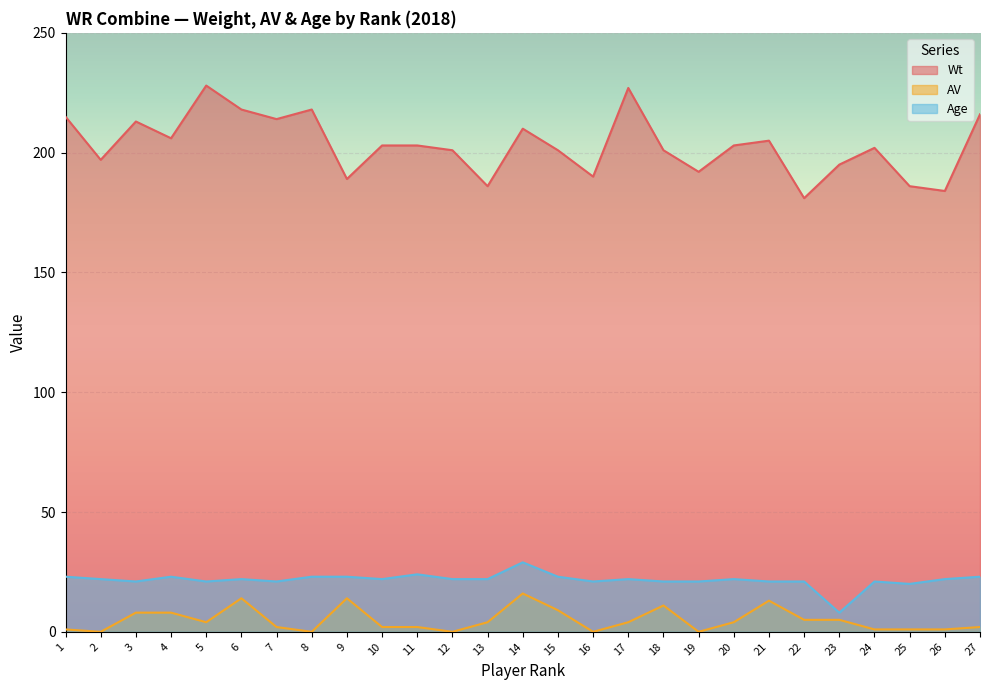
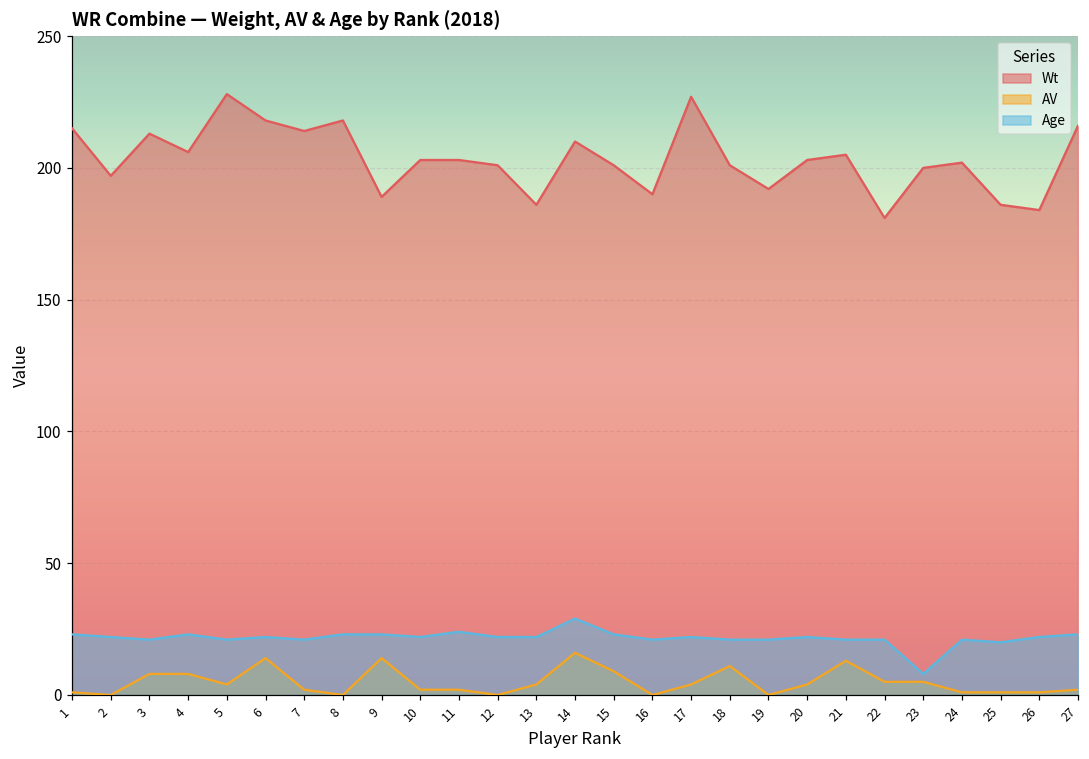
Wt, 23: 195 -> 200
